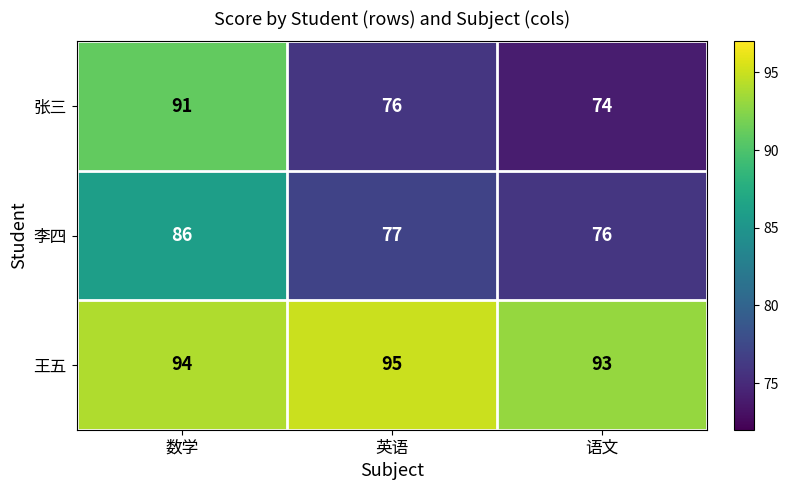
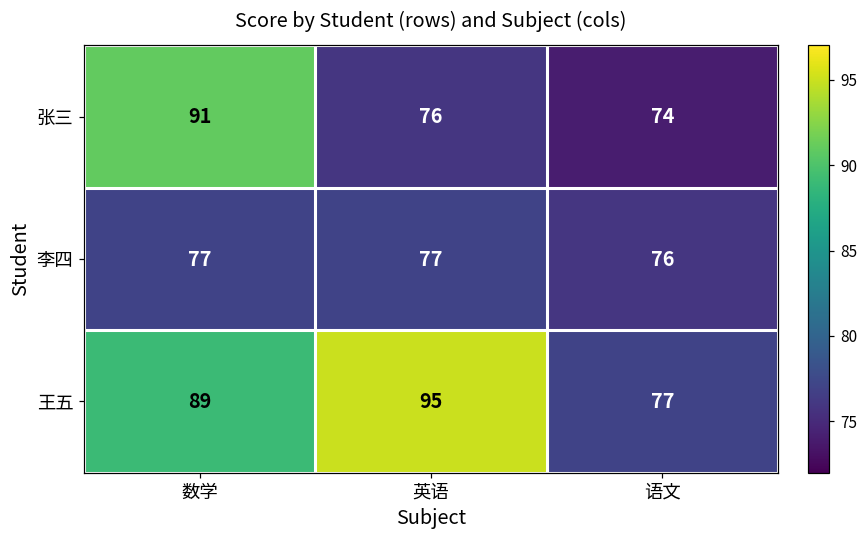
李四, 数学: 86 -> 77
王五, 数学: 94 -> 89
王五, 语文: 93 -> 77
